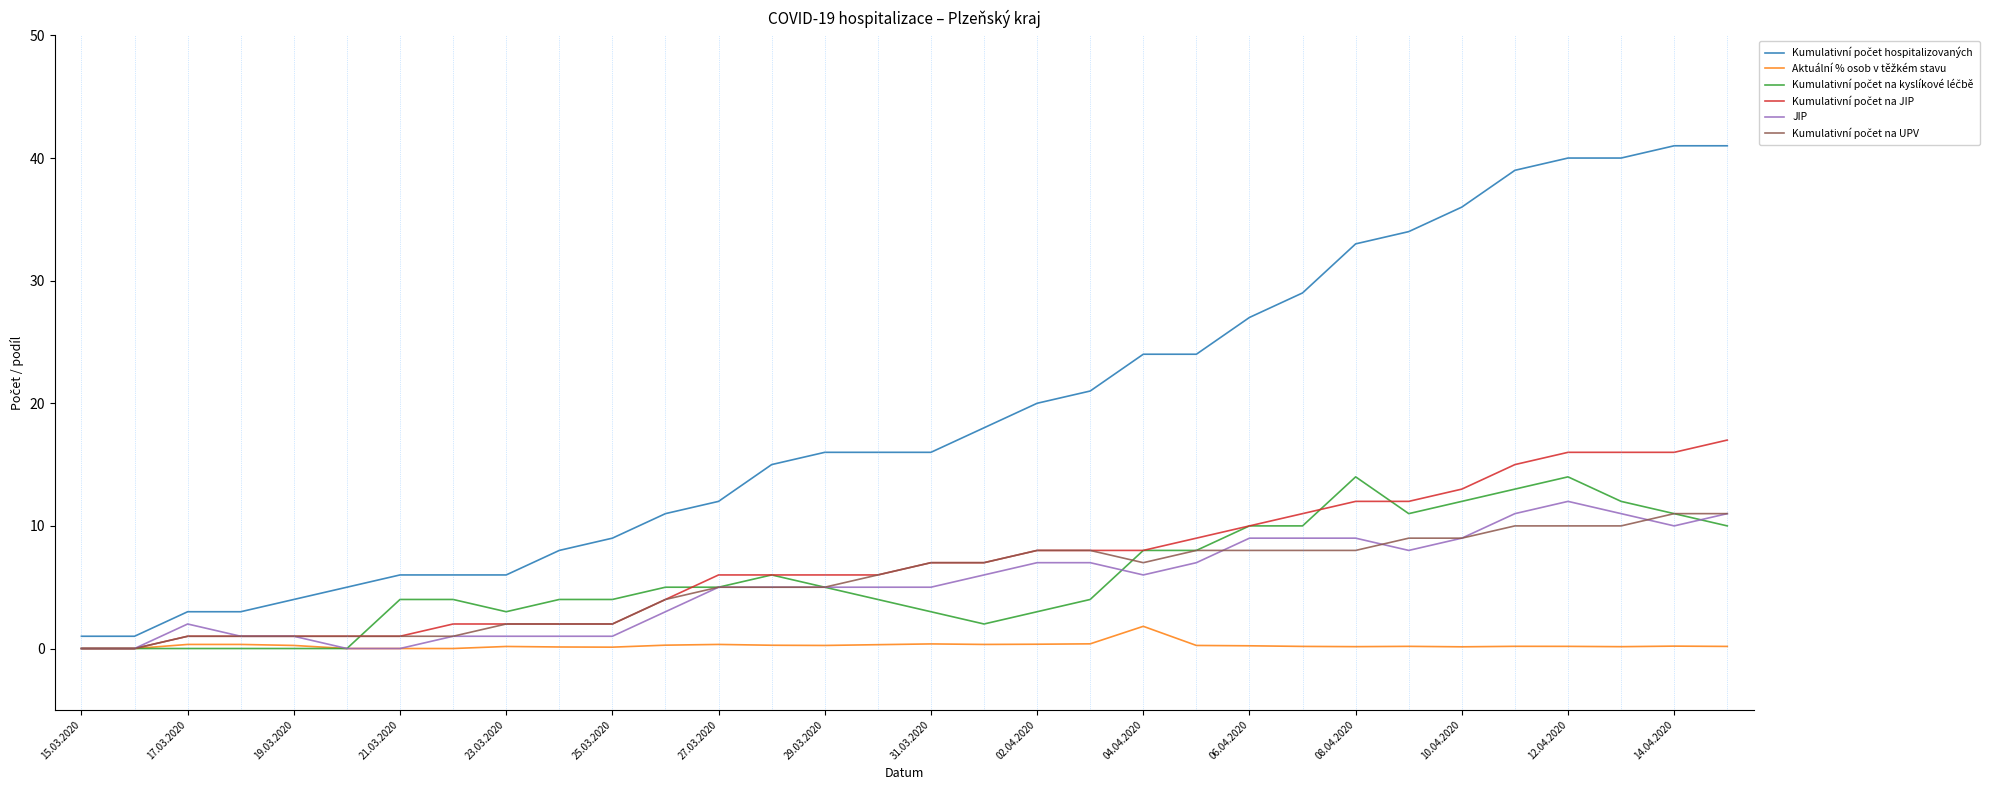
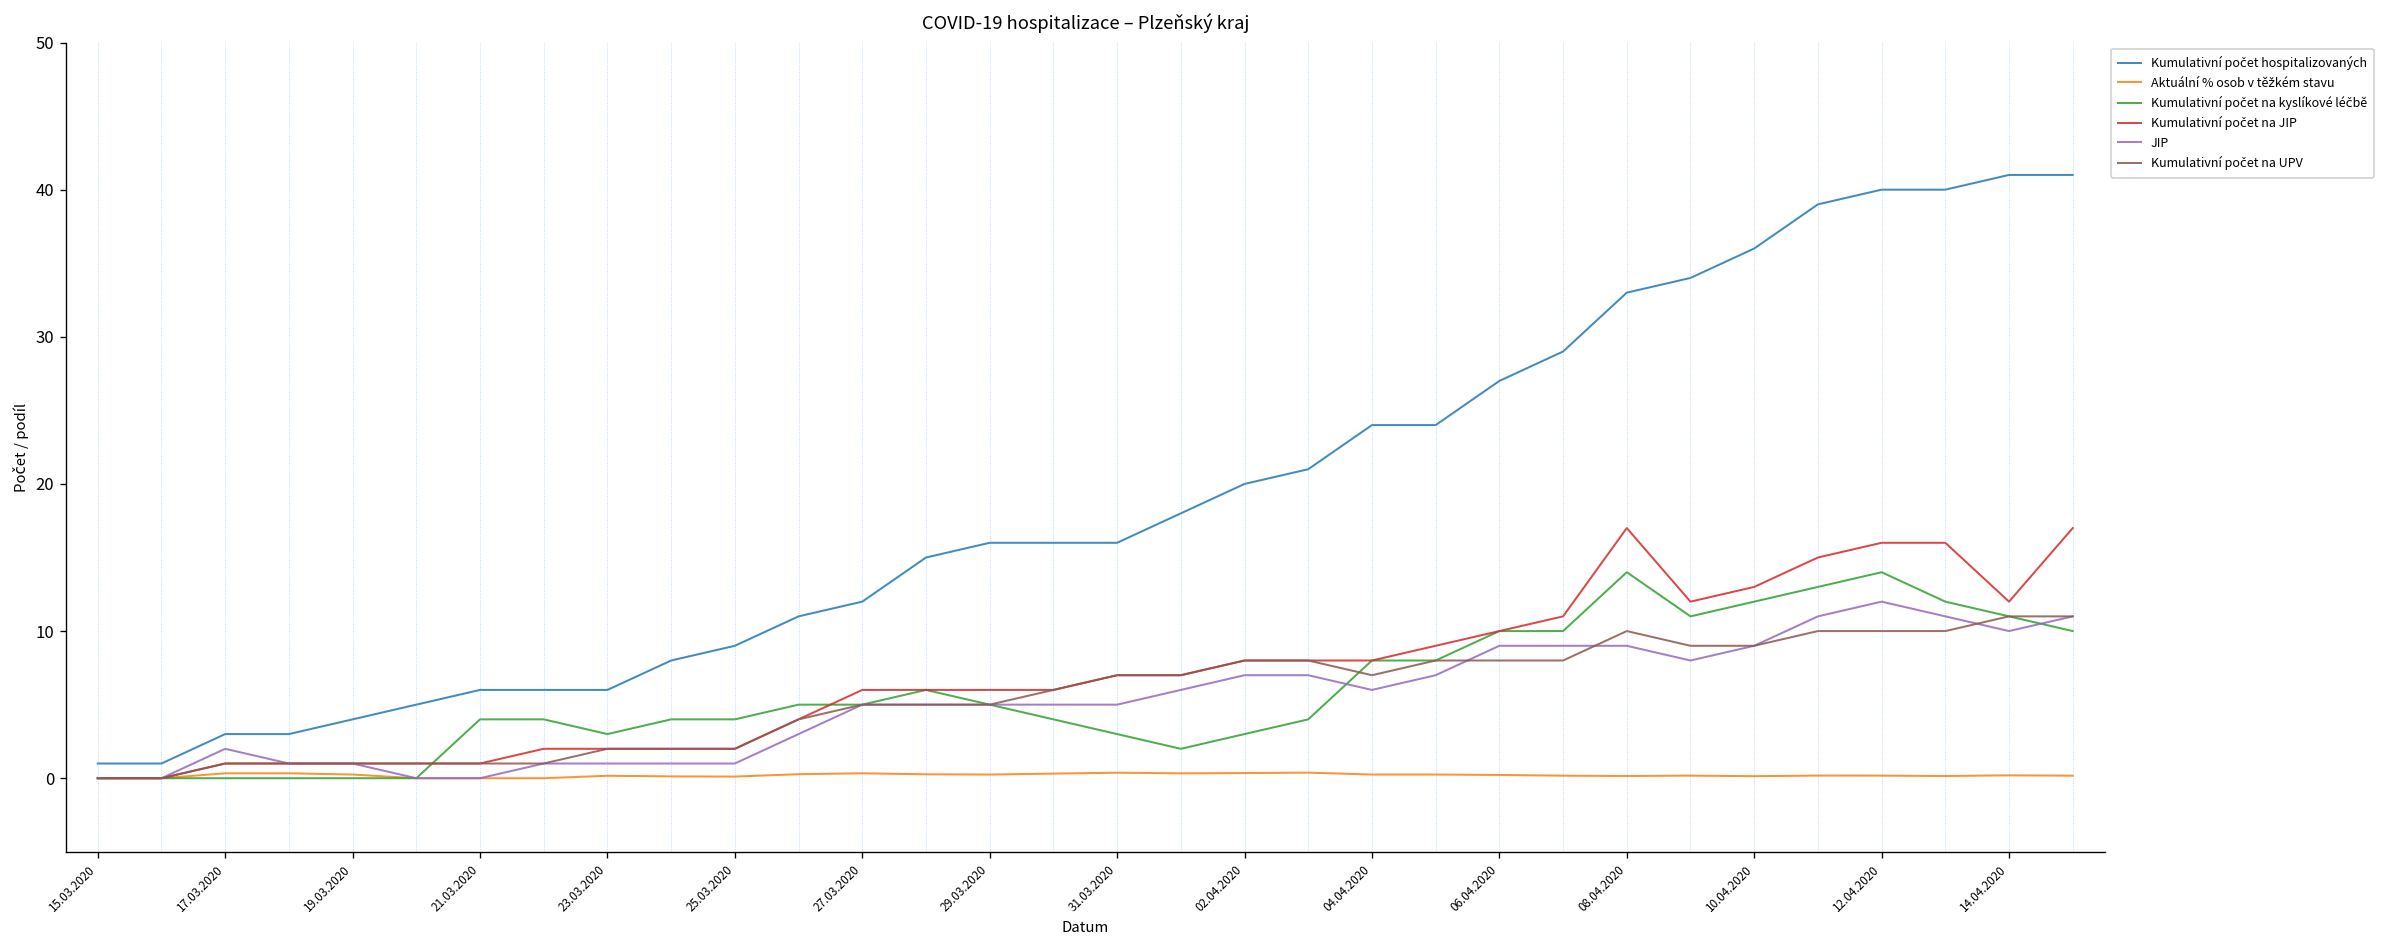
Aktuální % osob v těžkém stavu, 04.04.2020: 1.8 -> 0.3
Kumulativní počet na JIP, 08.04.2020: 12 -> 17
Kumulativní počet na UPV, 08.04.2020: 8 -> 10
Kumulativní počet na JIP, 14.04.2020: 16 -> 12
